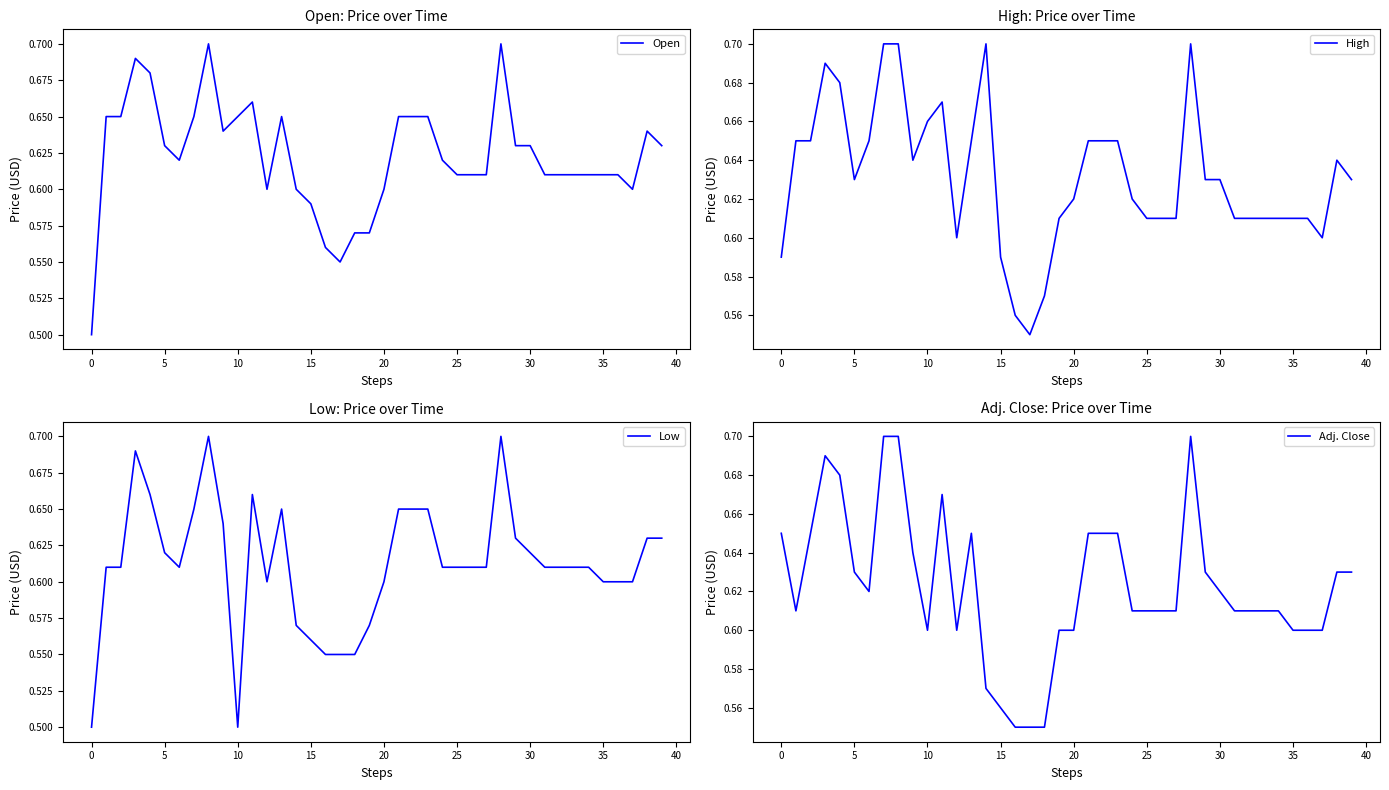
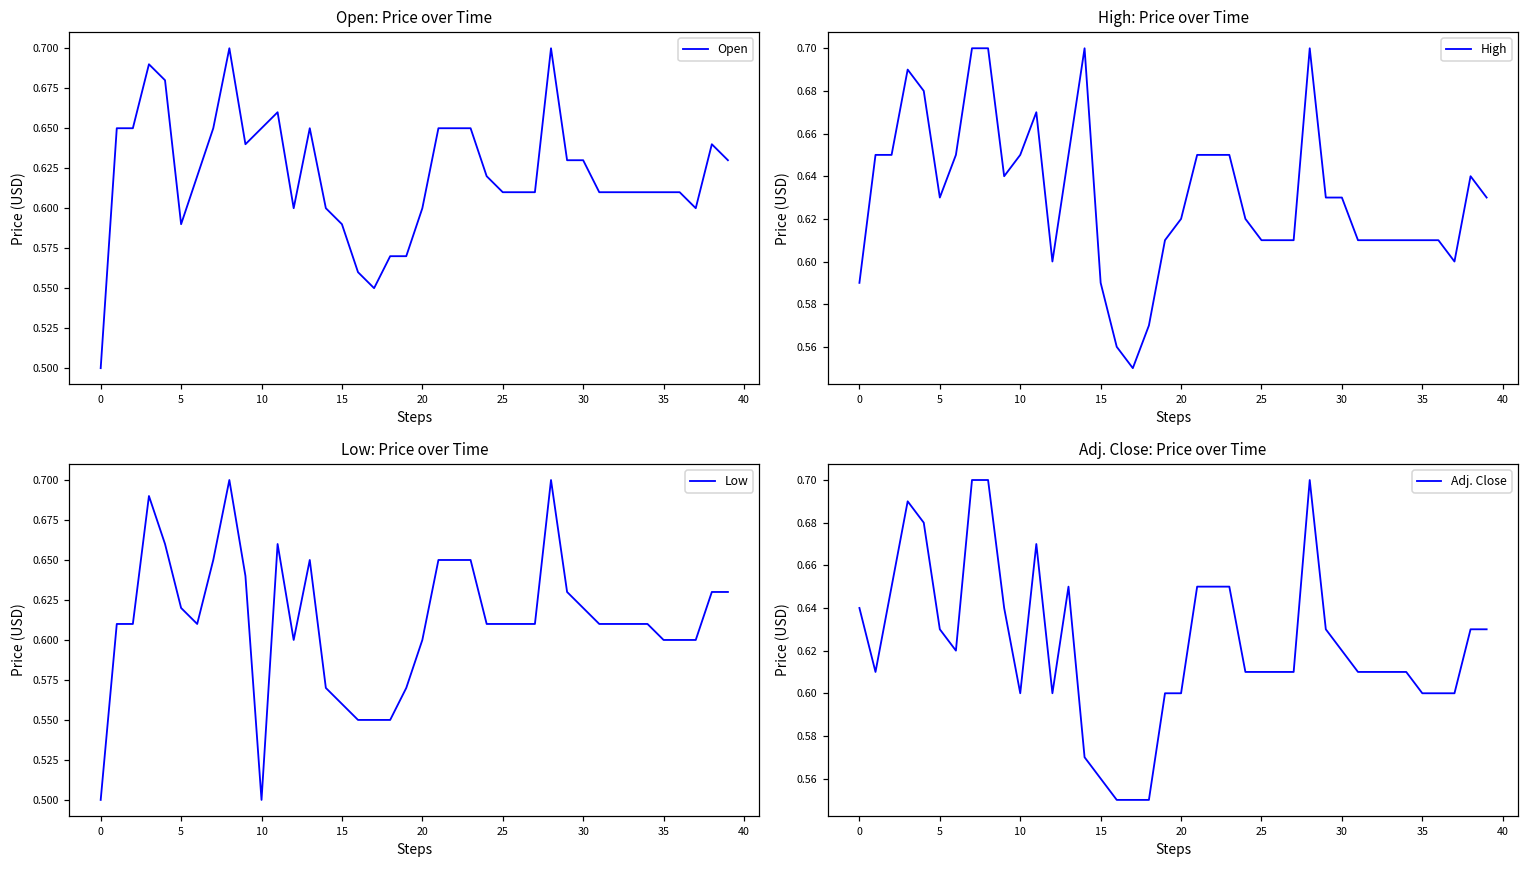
Open: Price over Time, 5: 0.63 -> 0.59
High: Price over Time, 10: 0.66 -> 0.65
Adj. Close: Price over Time, 0: 0.65 -> 0.64
